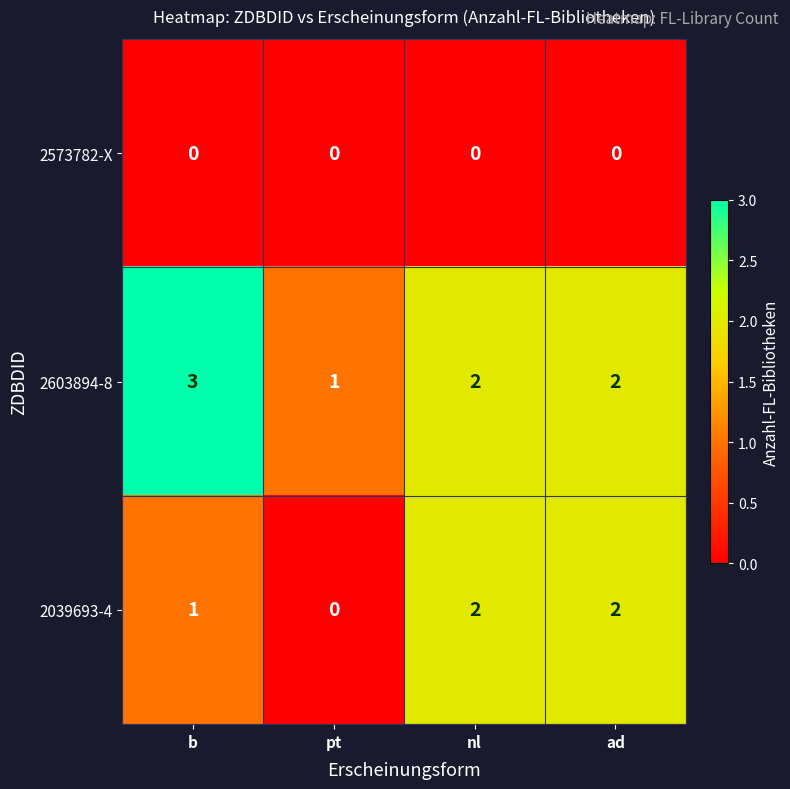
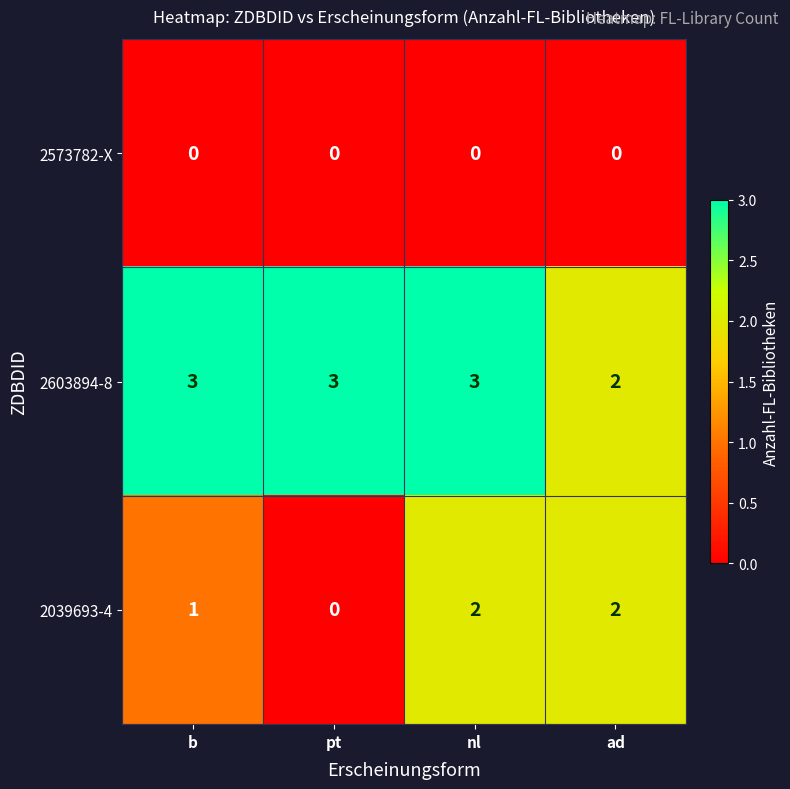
2603894-8, pt: 1 -> 3
2603894-8, nl: 2 -> 3
